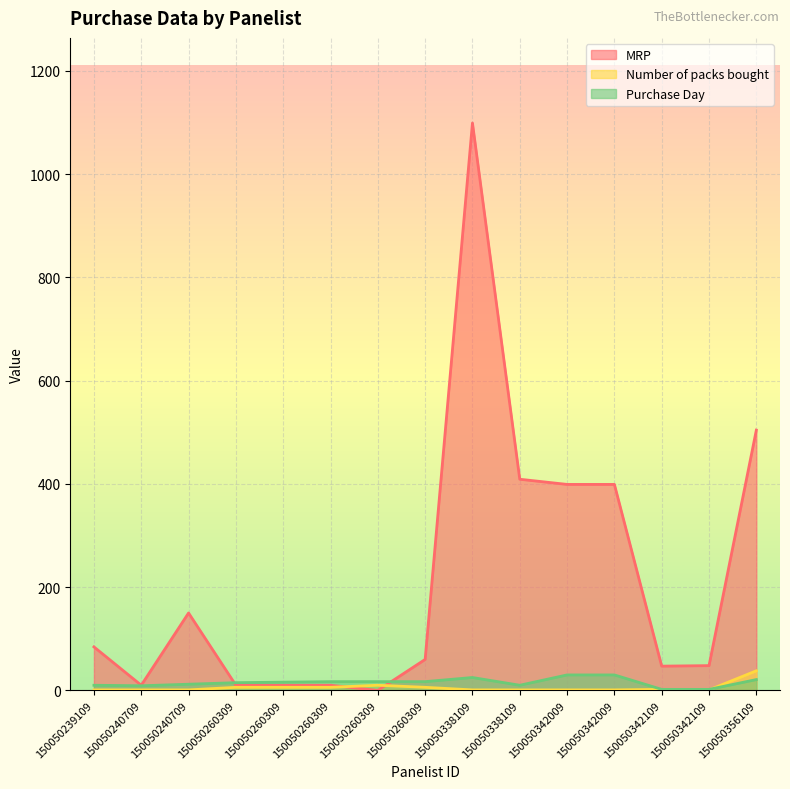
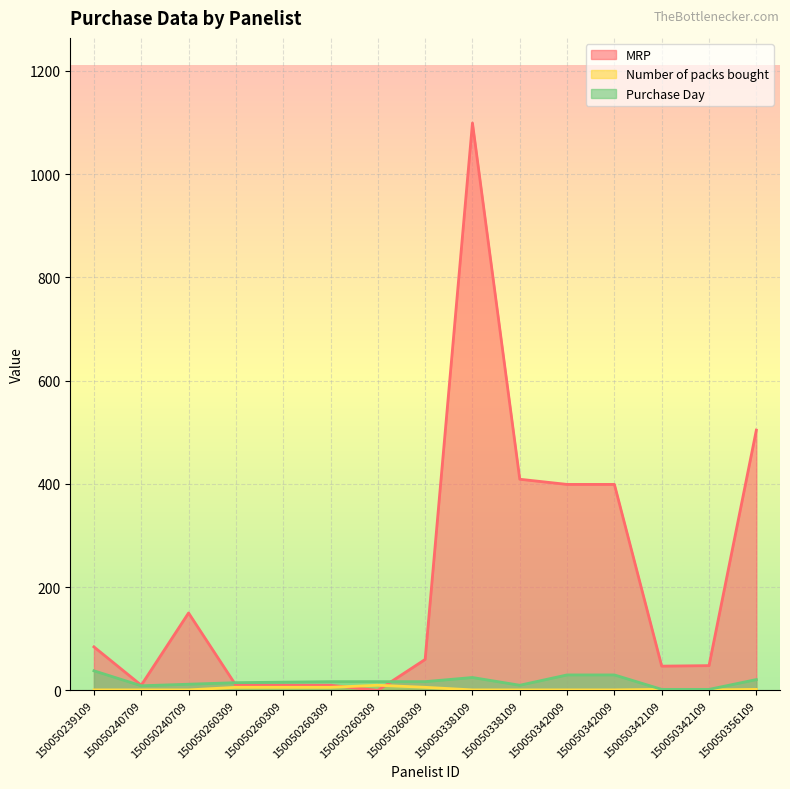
Purchase Day, 150050239109: 10 -> 40
Number of packs bought, 150050356109: 40 -> 0
